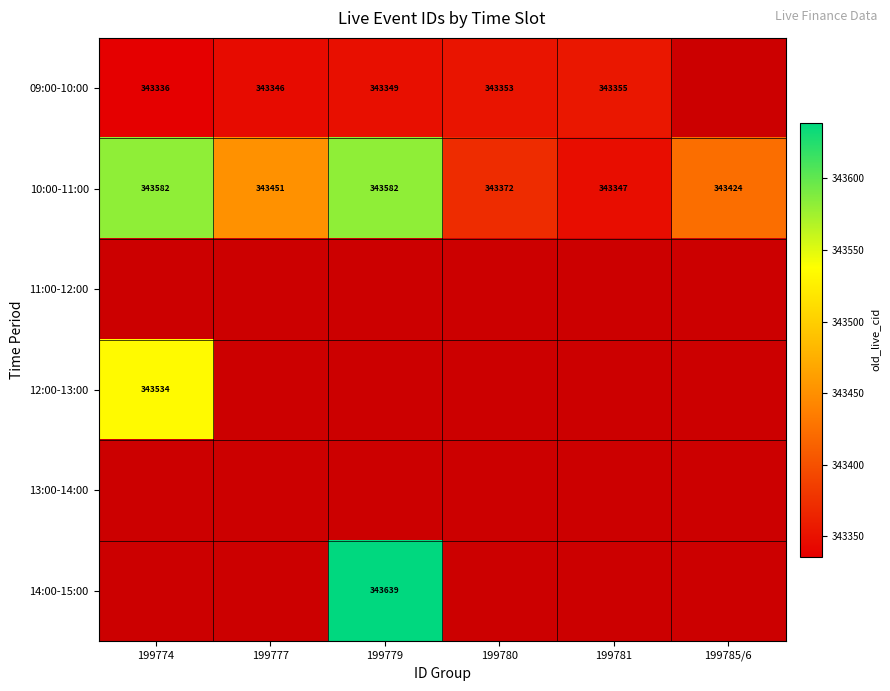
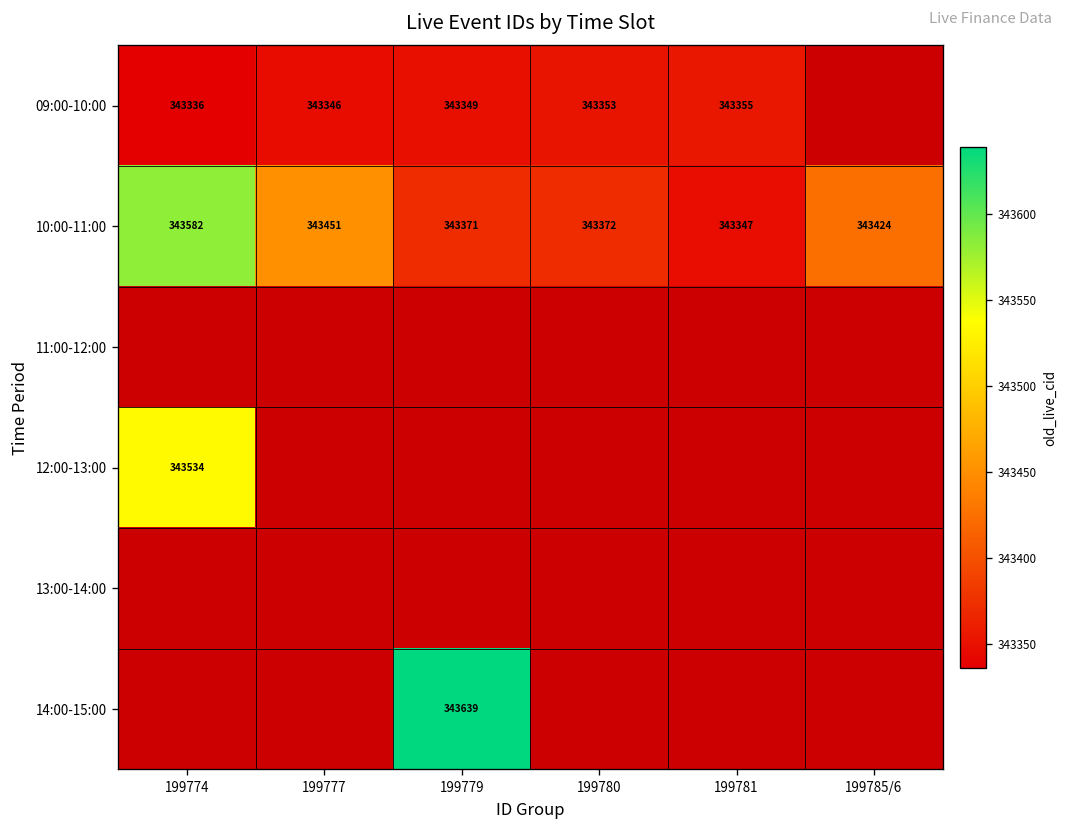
10:00-11:00, 199779: 343582 -> 343371
